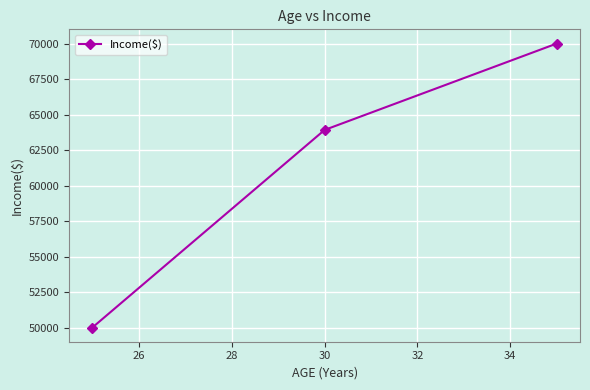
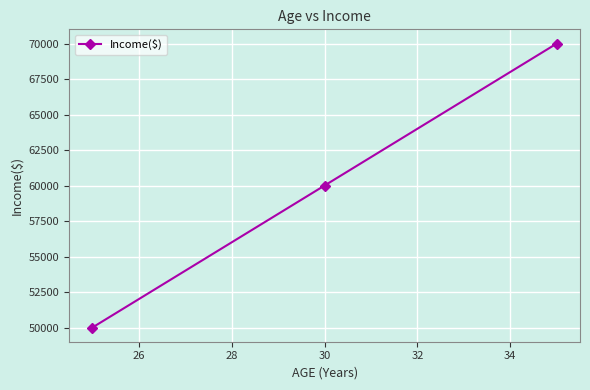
30: 63900 -> 60000
